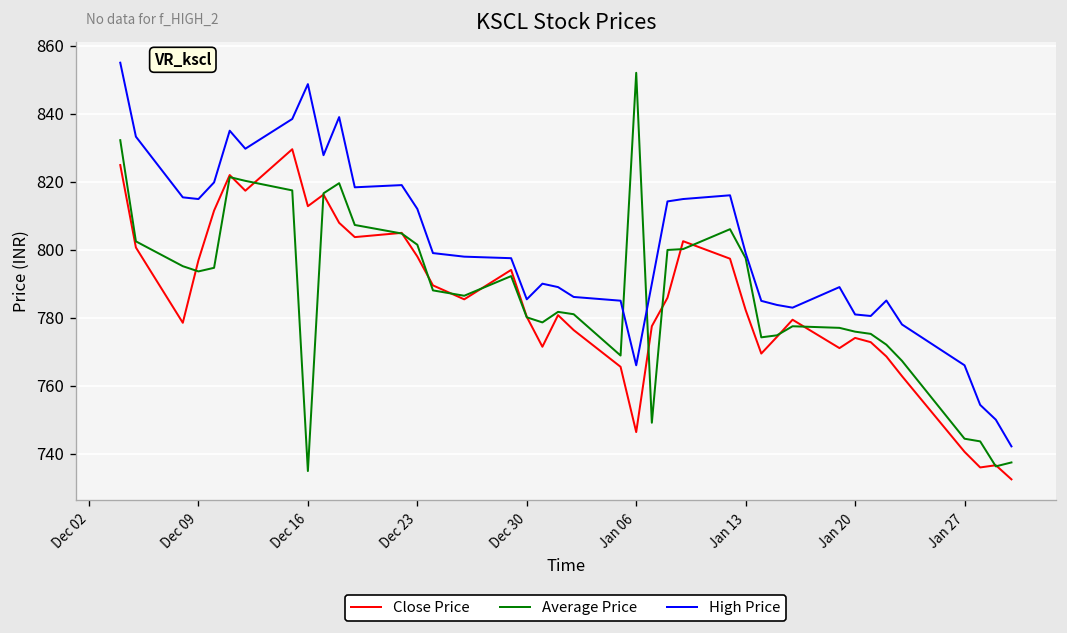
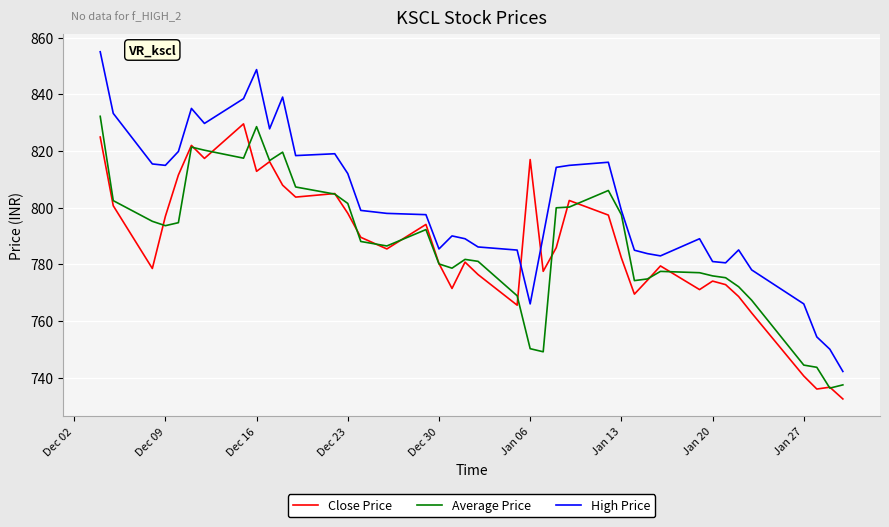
Average Price, Dec 16: 735 -> 829
Close Price, Jan 06: 746 -> 817
Average Price, Jan 06: 852 -> 750
